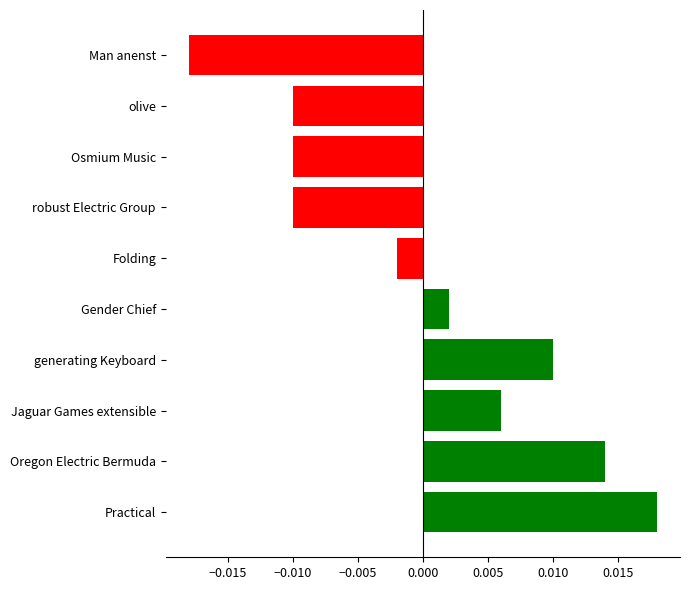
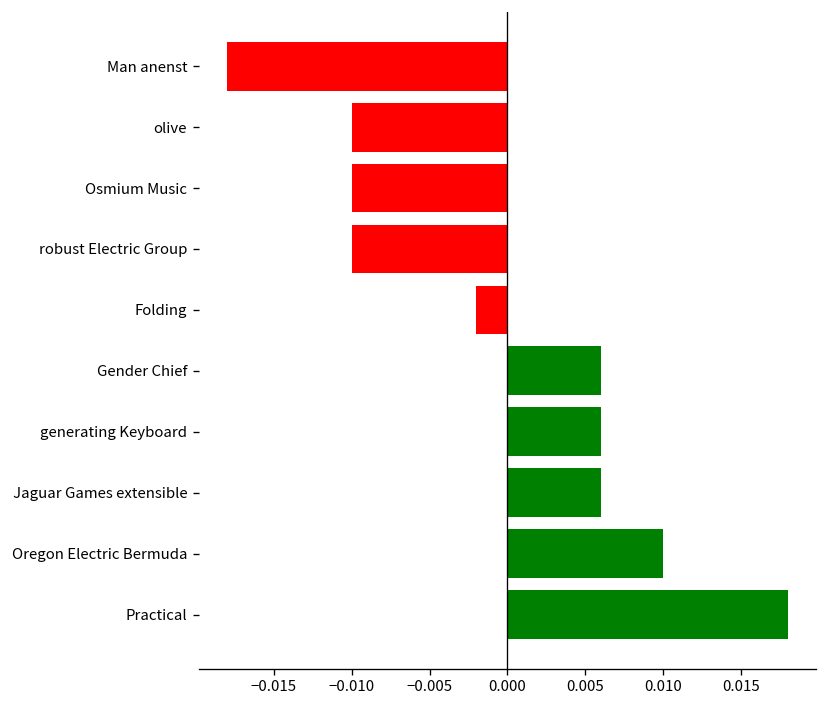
Gender Chief: 0.0020 -> 0.0060
generating Keyboard: 0.0100 -> 0.0060
Oregon Electric Bermuda: 0.0140 -> 0.0100
